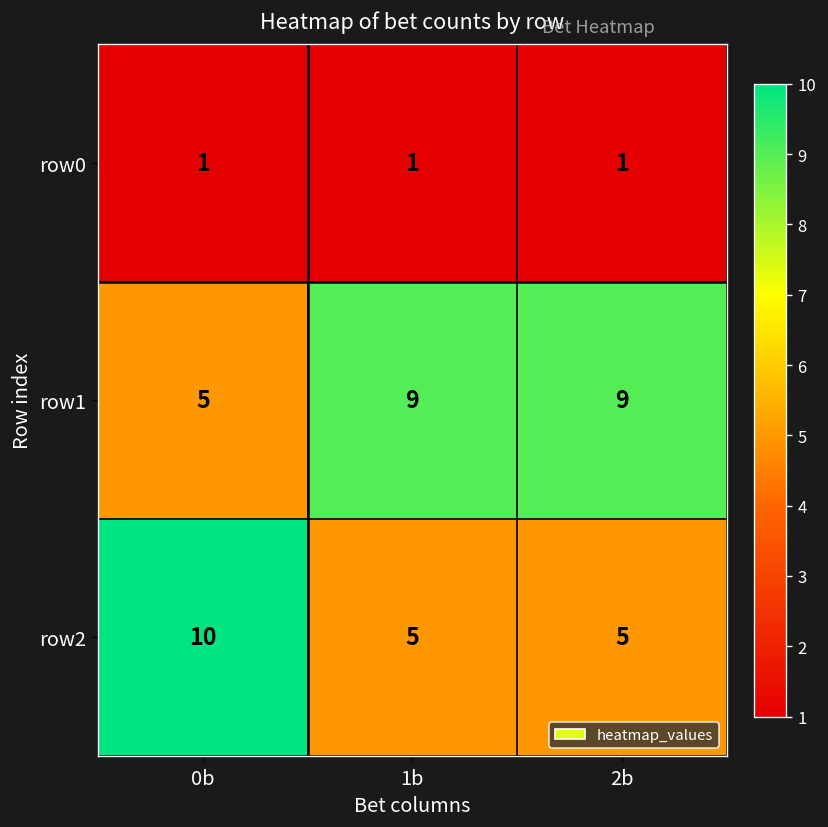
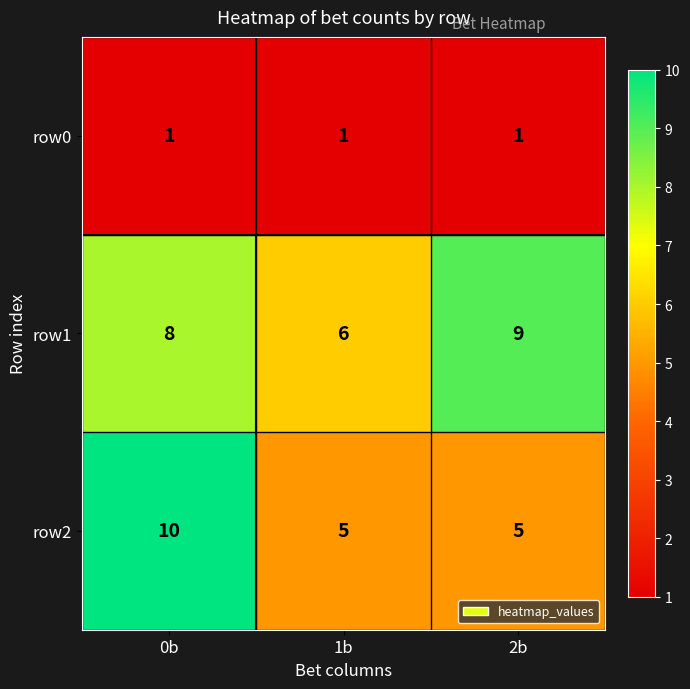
row1, 0b: 5 -> 8
row1, 1b: 9 -> 6
